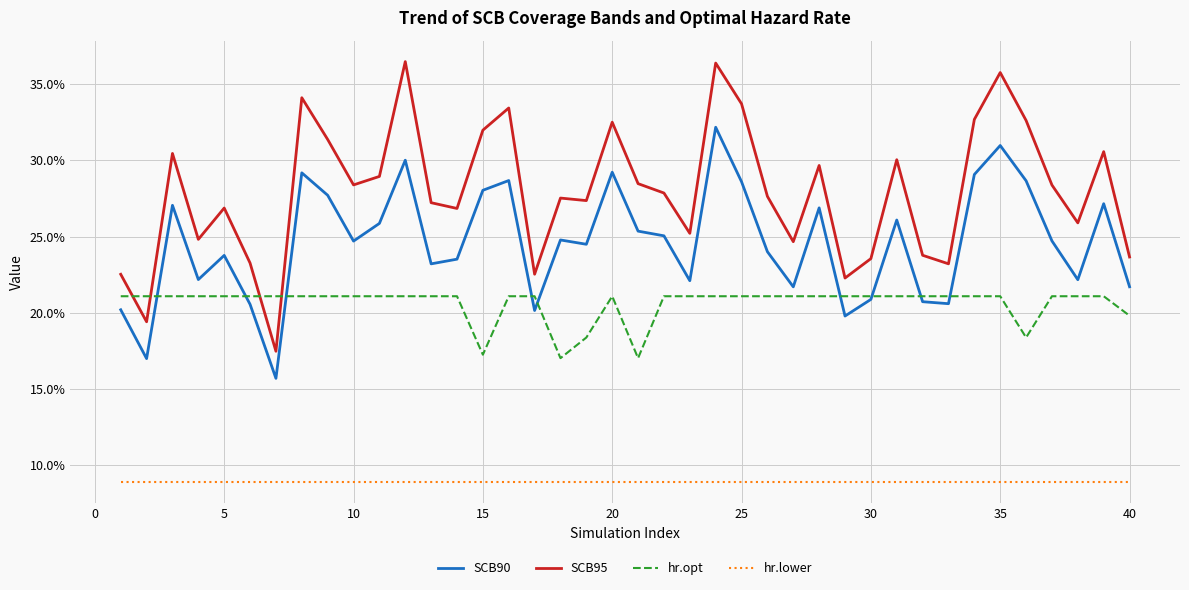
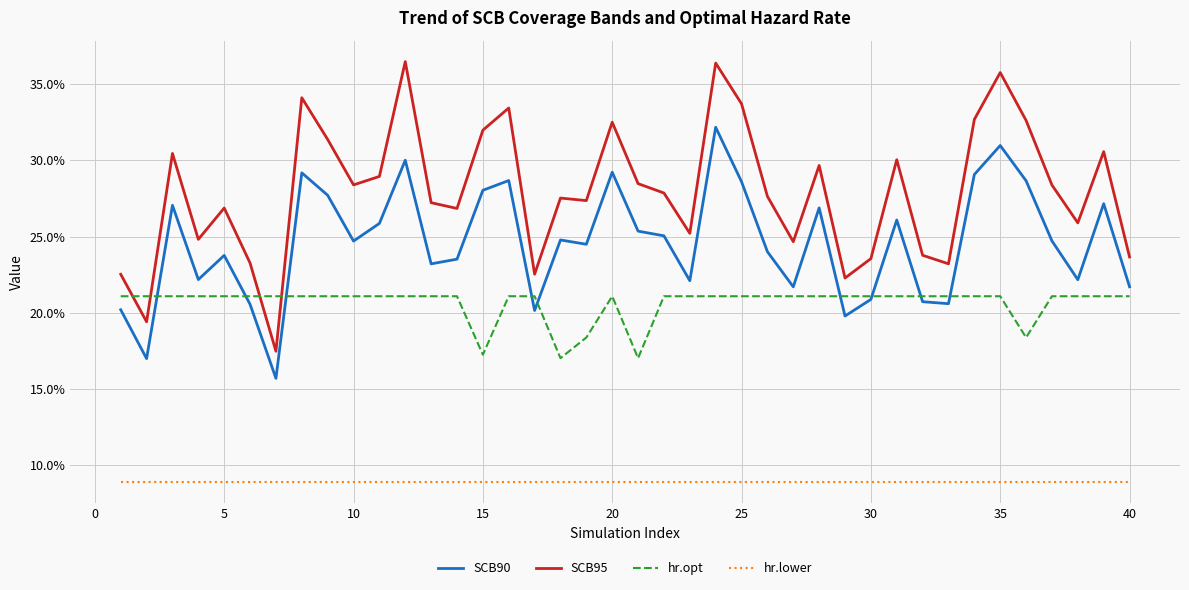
hr.opt, 40: 19.8% -> 21.1%
